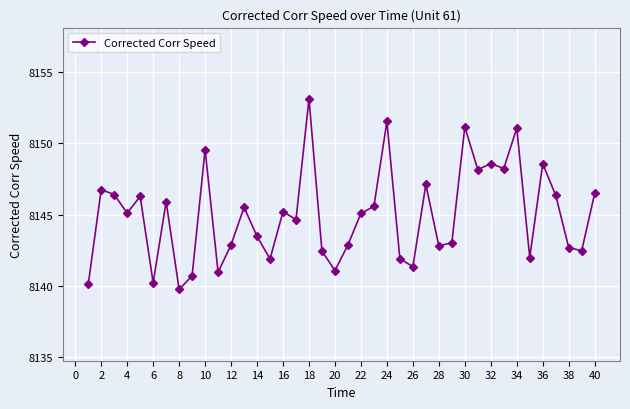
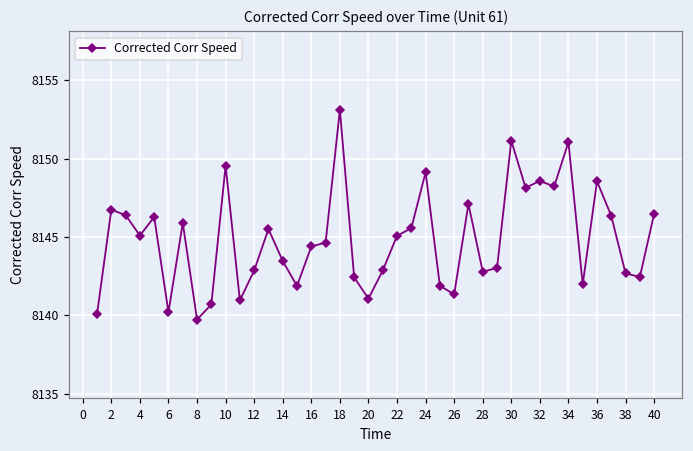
16: 8145.2 -> 8144.4
24: 8151.5 -> 8149.1
